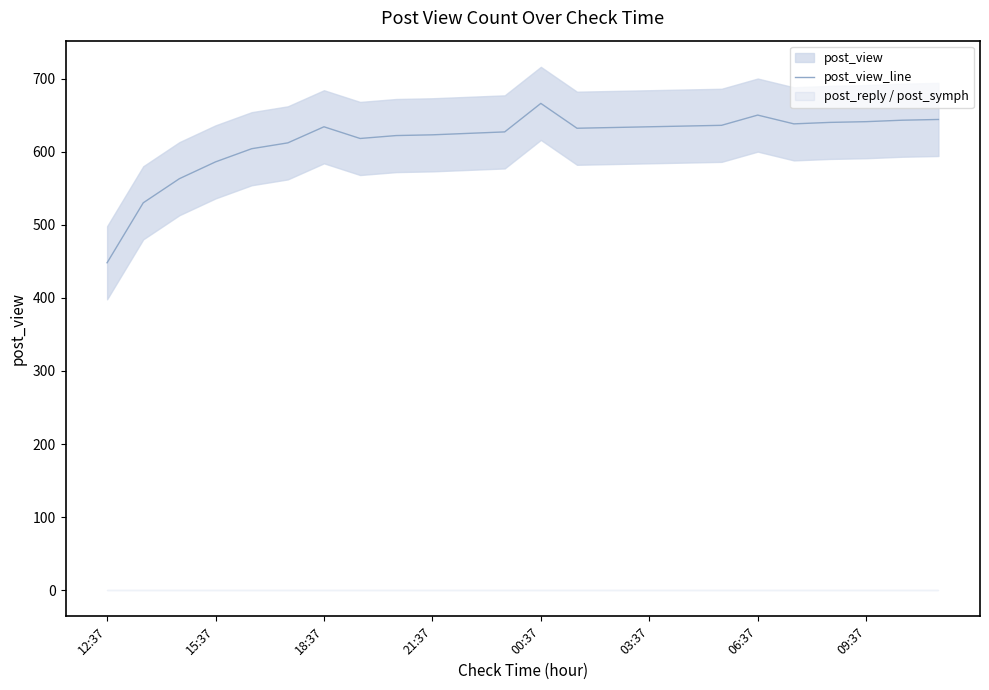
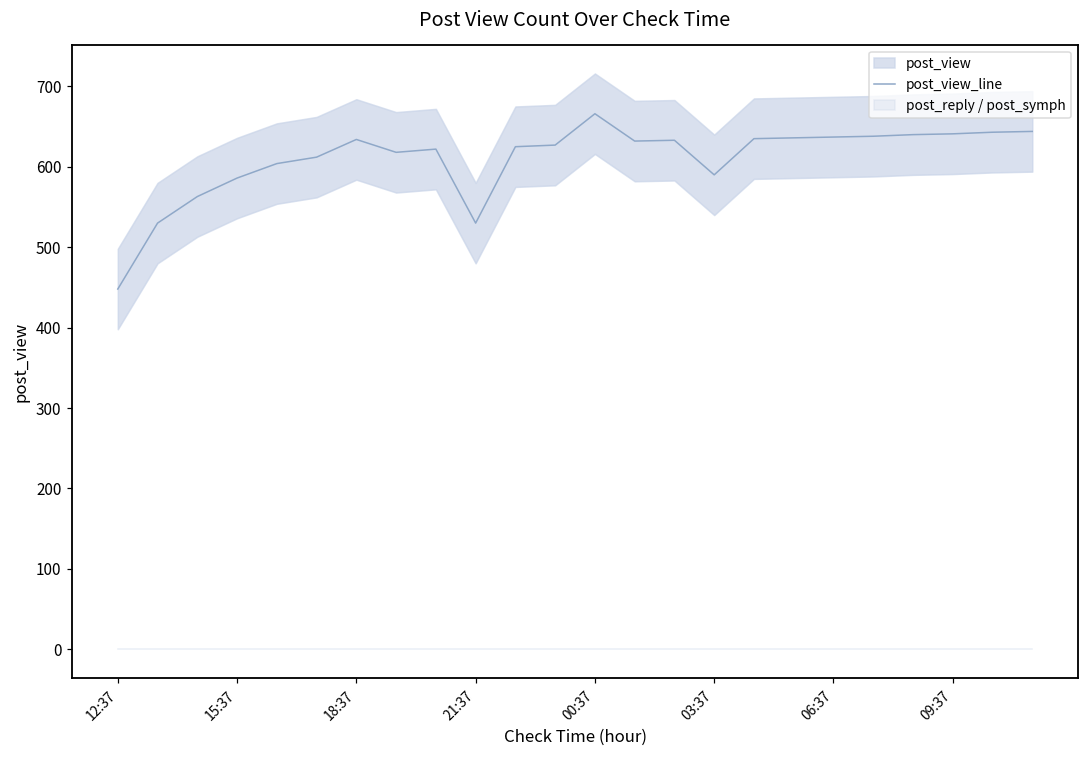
post_view_line, 21:37: 620 -> 530
post_view_line, 03:37: 630 -> 590
post_view_line, 06:37: 650 -> 640
